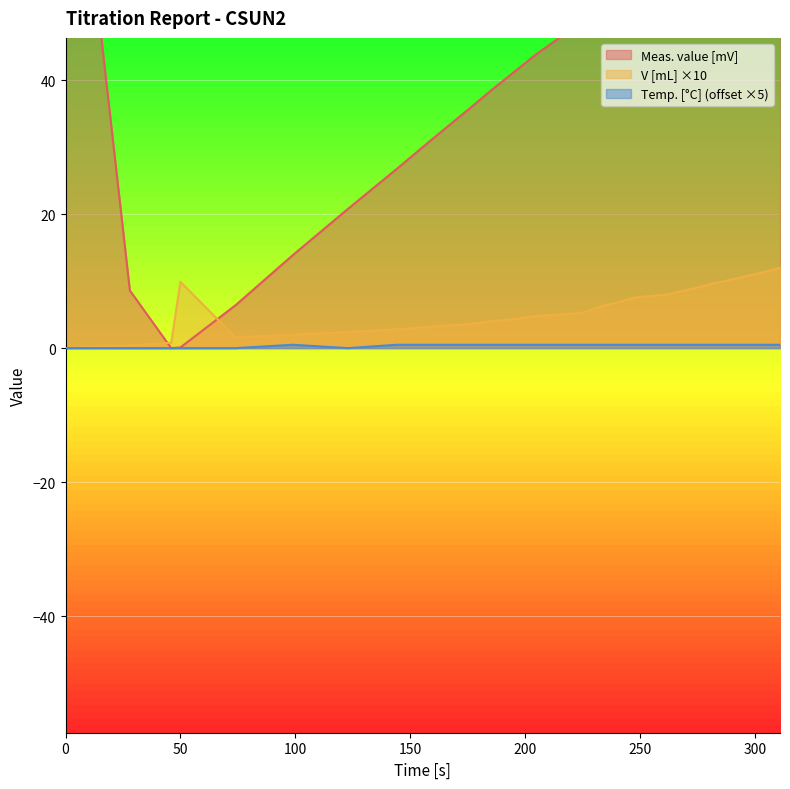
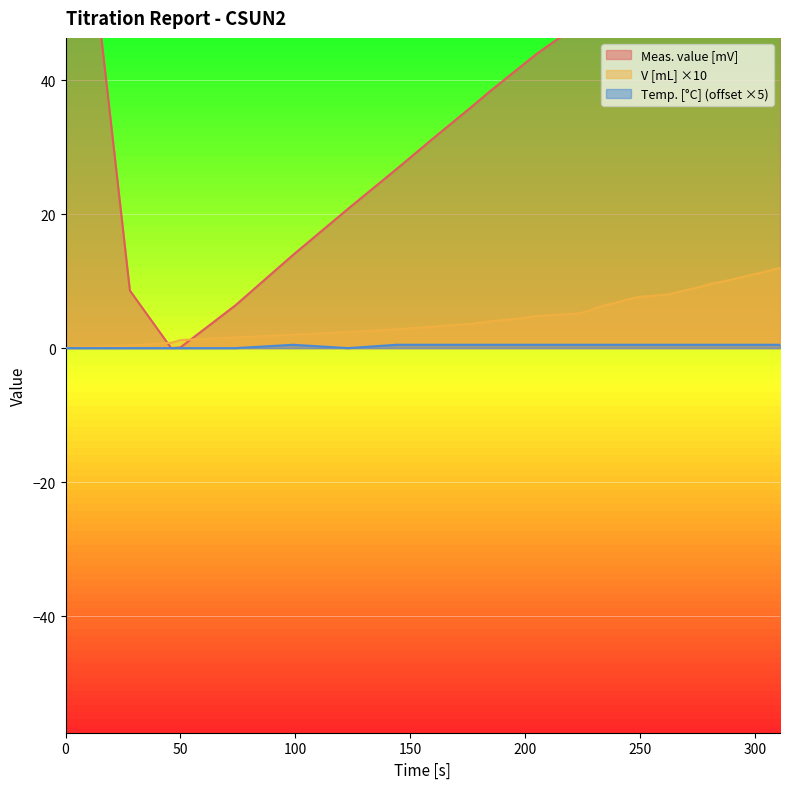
V [mL] ×10, 50: 10 -> 1
